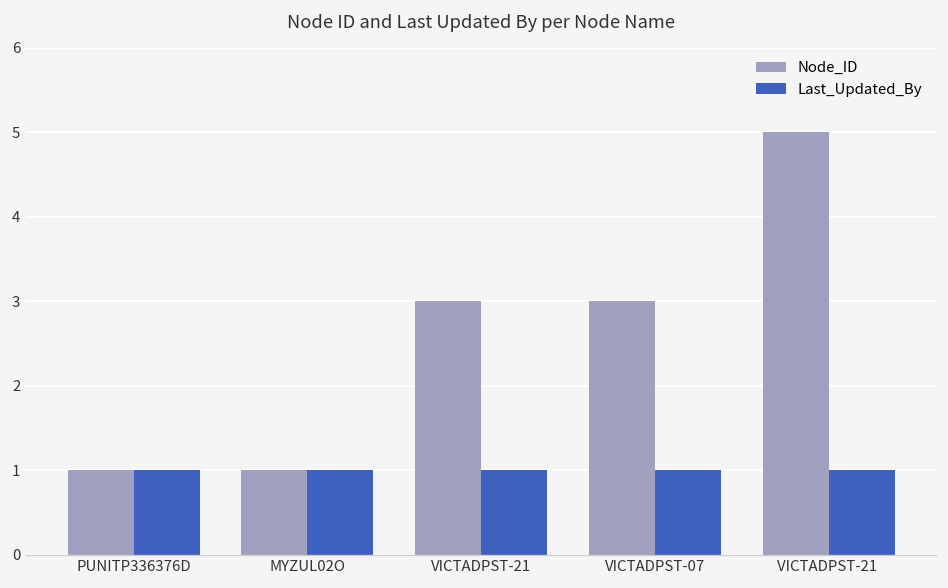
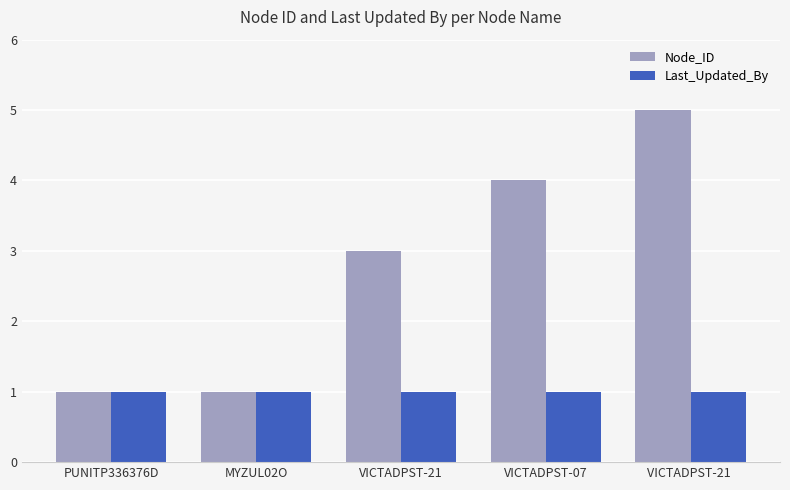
Node_ID, VICTADPST-07: 3 -> 4
